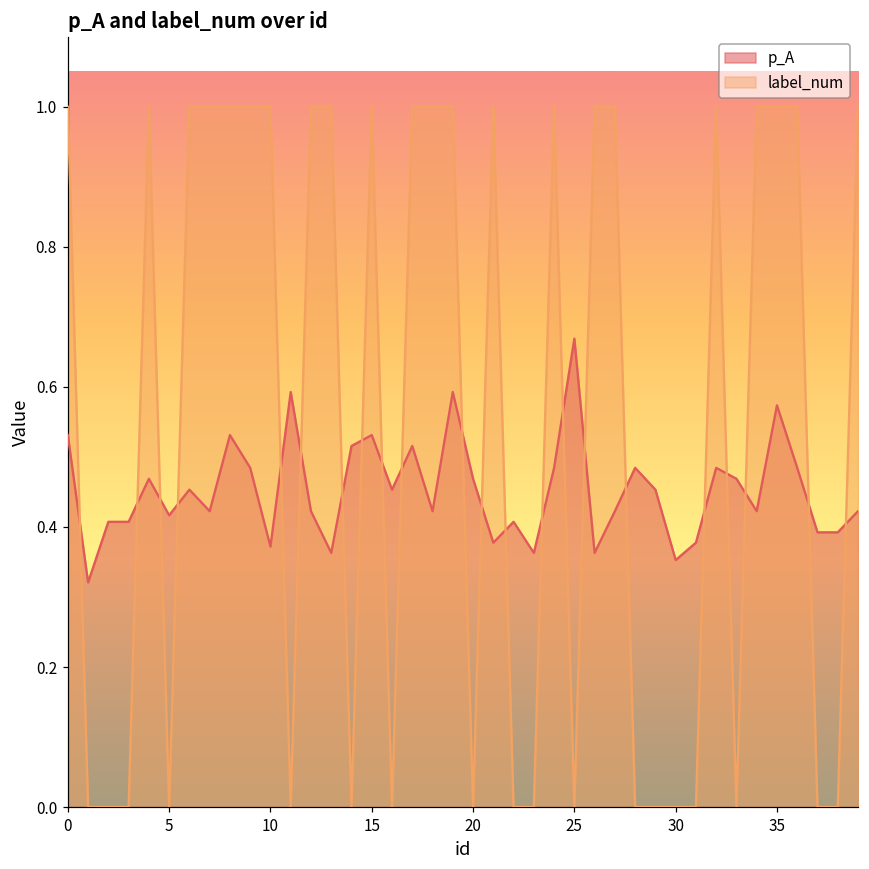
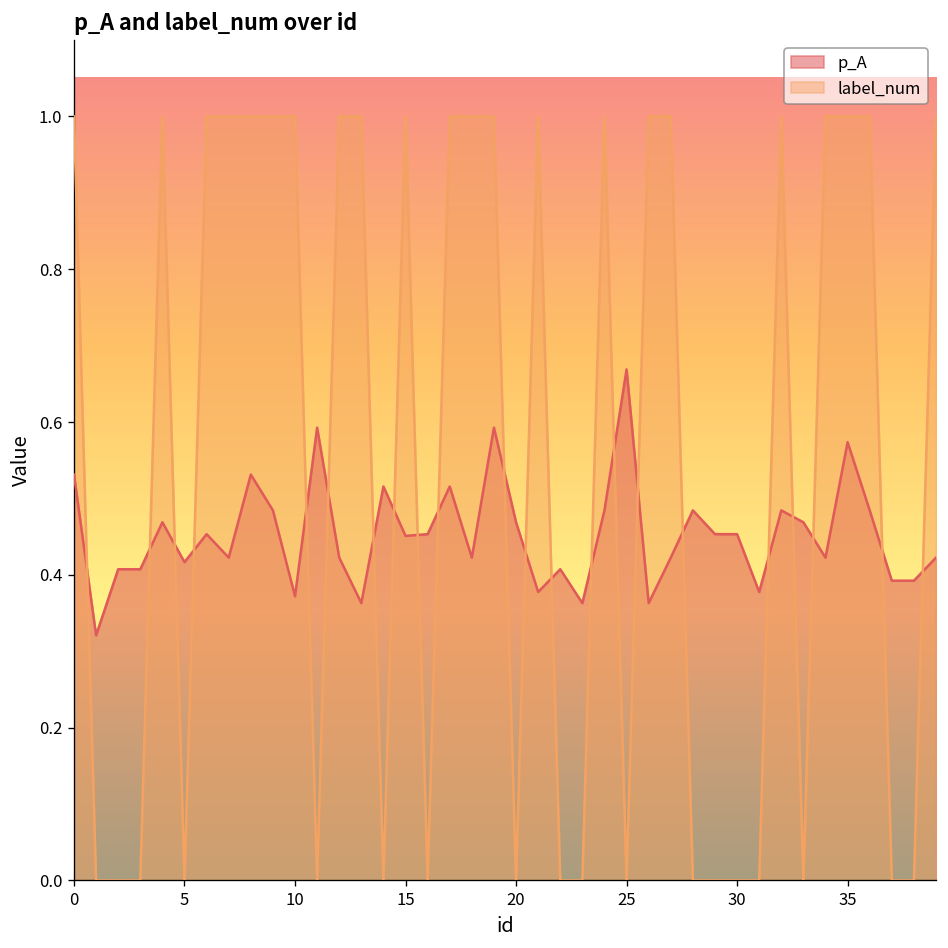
p_A, 15: 0.53 -> 0.45
p_A, 30: 0.35 -> 0.45
